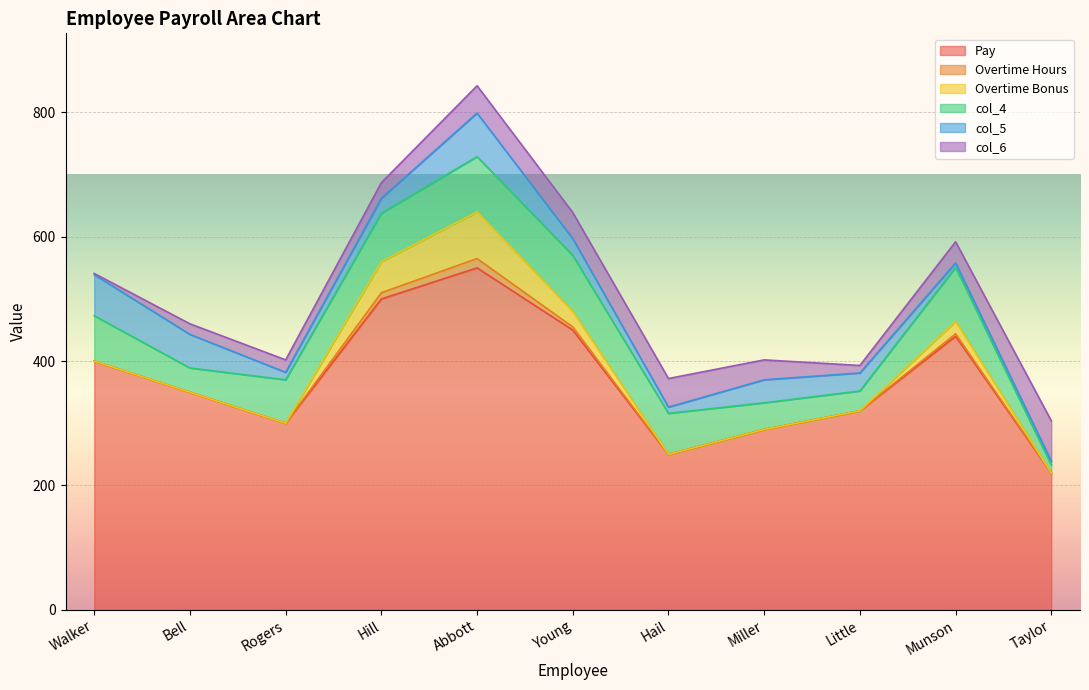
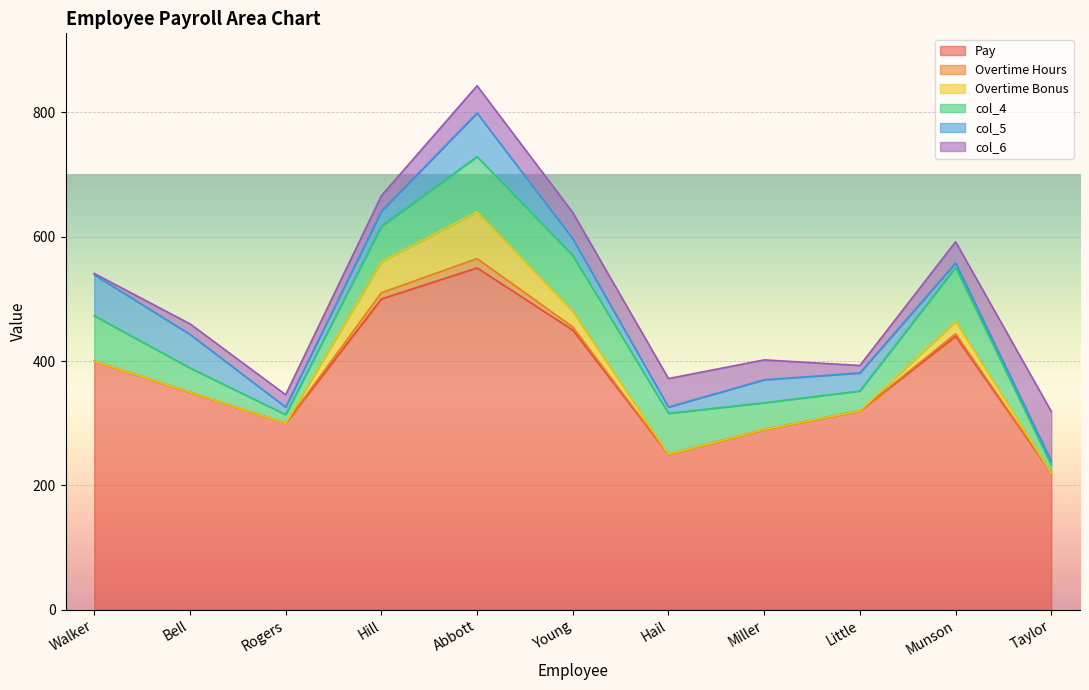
col_4, Rogers: 70 -> 10
col_4, Hill: 80 -> 60
col_6, Taylor: 70 -> 80
